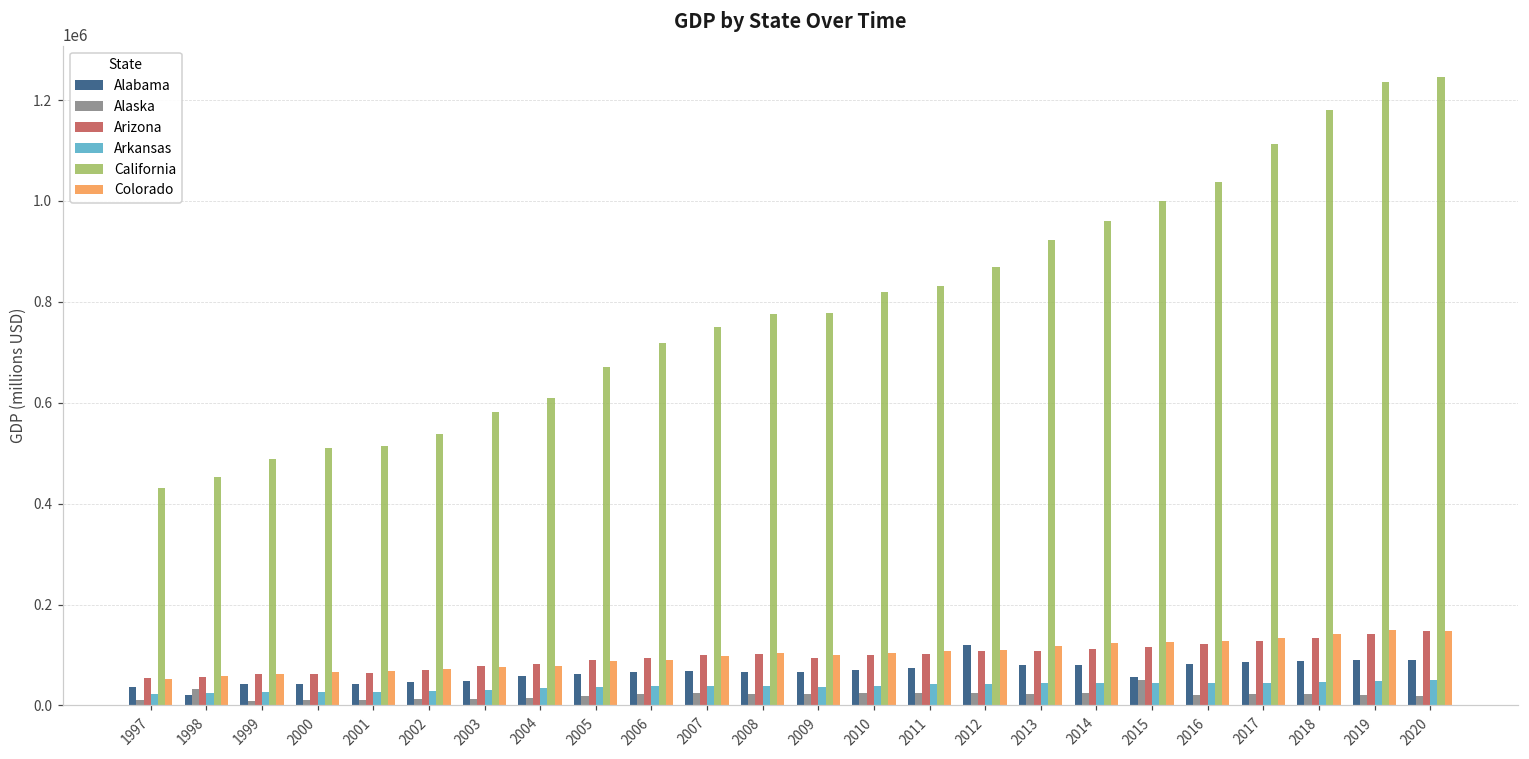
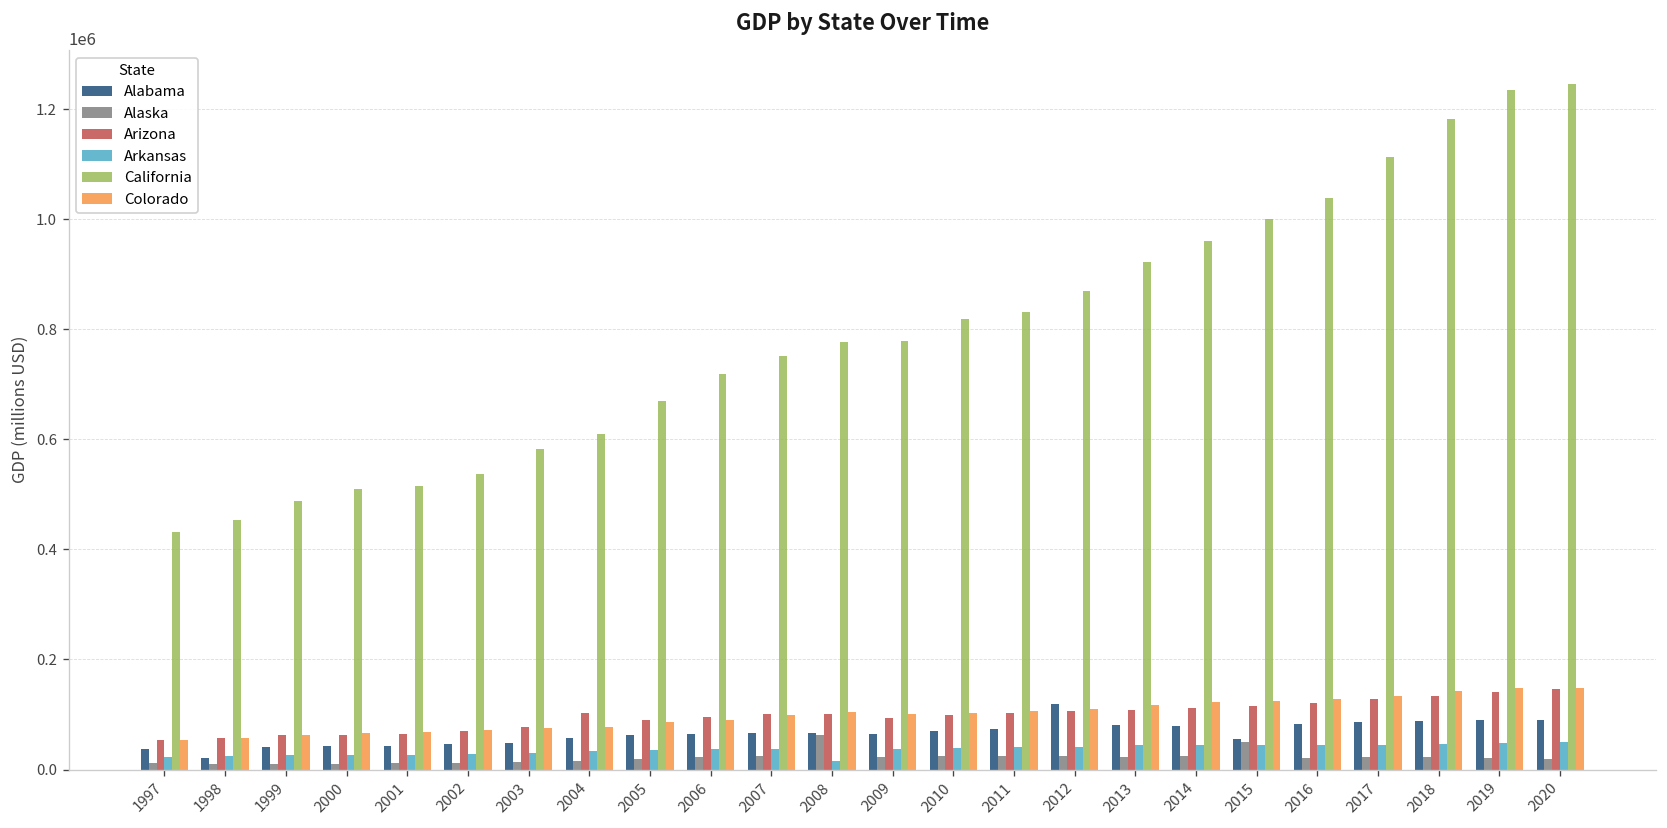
Alaska, 1998: 30000 -> 10000
Arizona, 2004: 80000 -> 100000
Alaska, 2008: 20000 -> 60000
Arkansas, 2008: 40000 -> 20000
